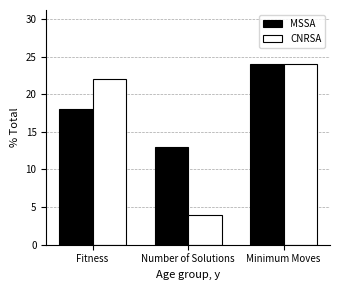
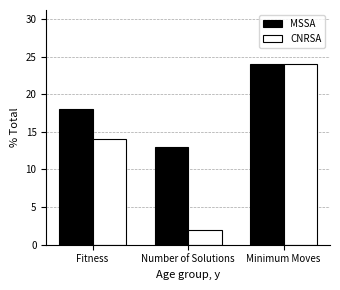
CNRSA, Fitness: 22 -> 14
CNRSA, Number of Solutions: 4 -> 2
